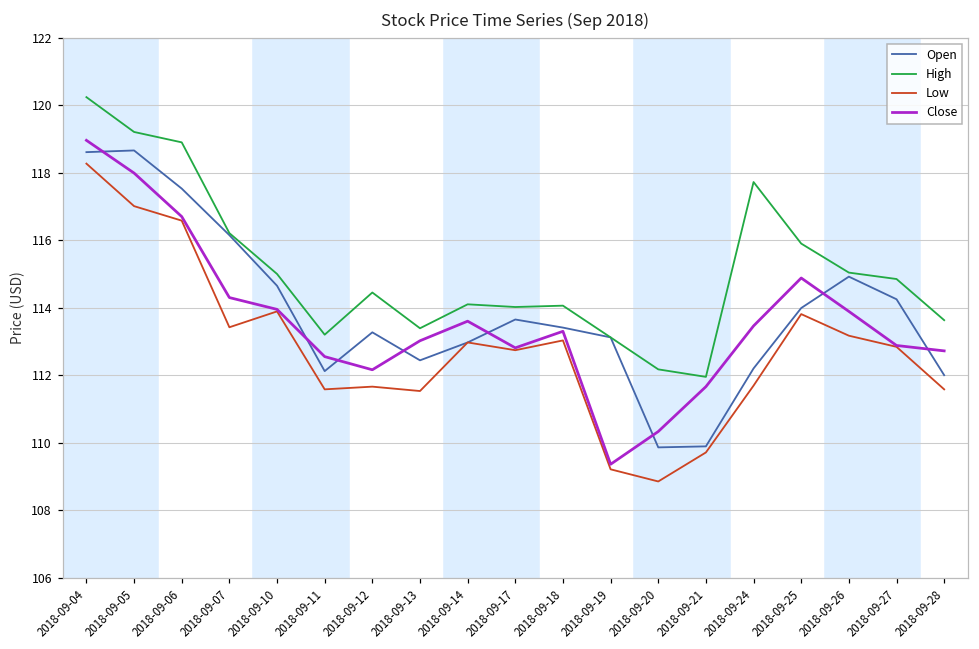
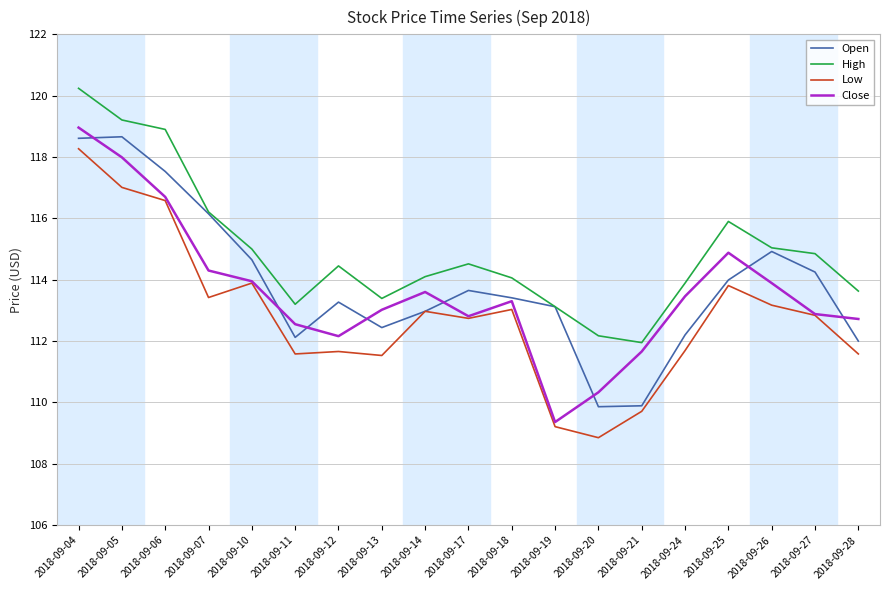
High, 2018-09-17: 114.0 -> 114.5
High, 2018-09-24: 117.7 -> 113.9
